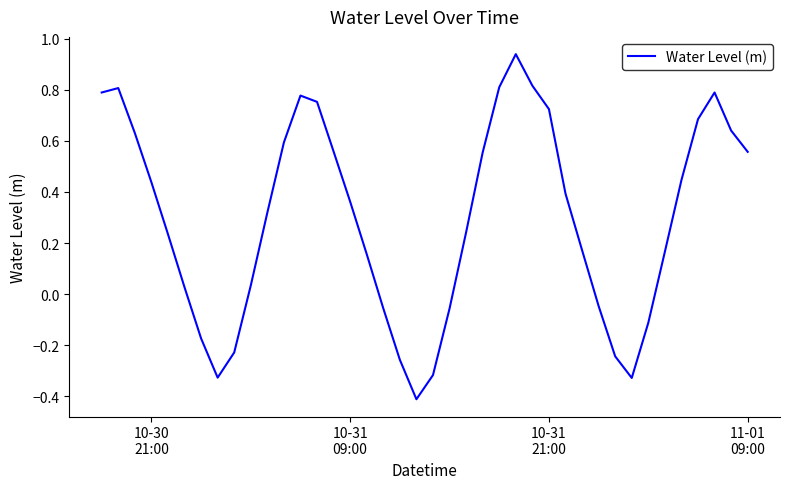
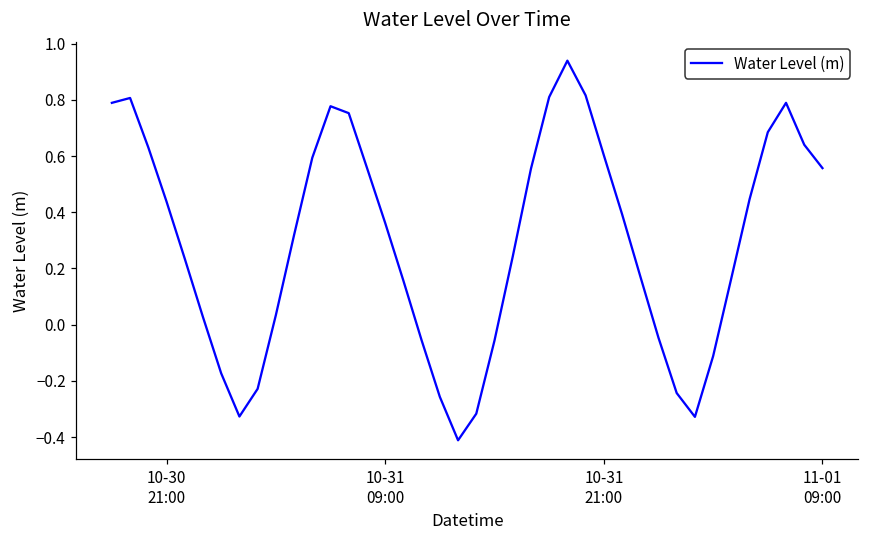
10-31 21:00: 0.72 -> 0.60
